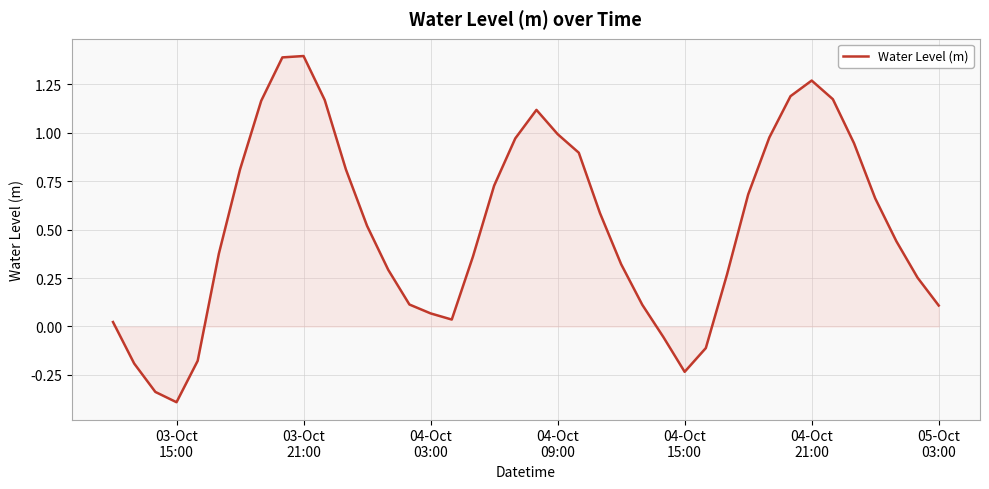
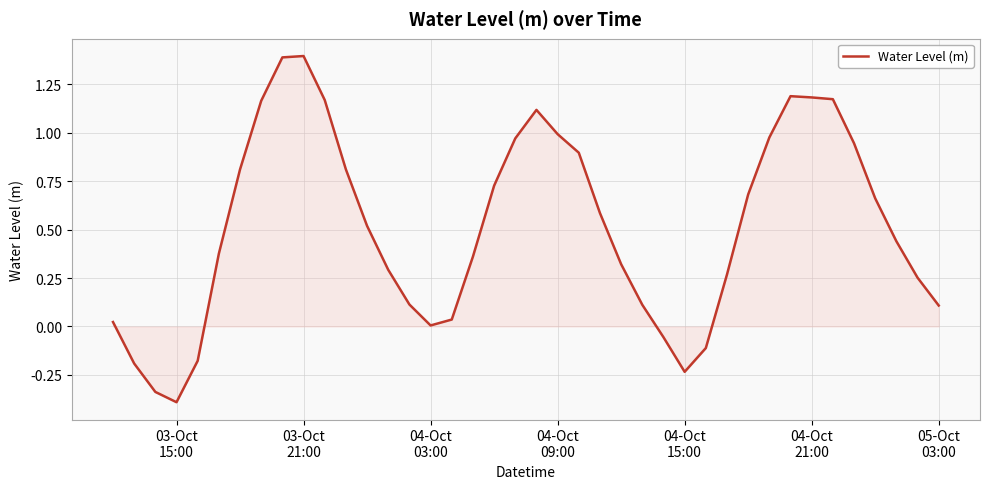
Water Level (m), 04-Oct 03:00: 0.07 -> 0.01
Water Level (m), 04-Oct 21:00: 1.27 -> 1.18
